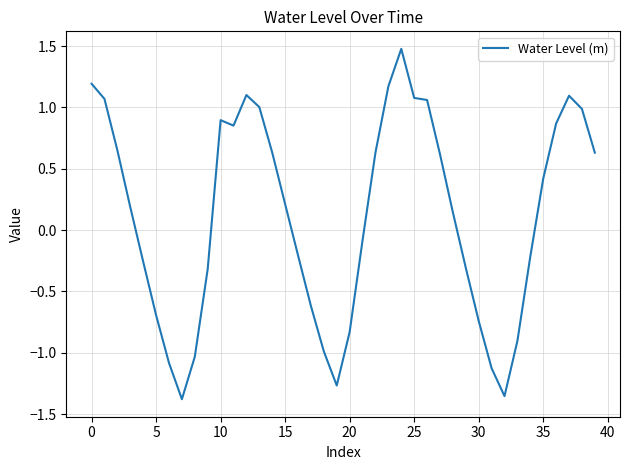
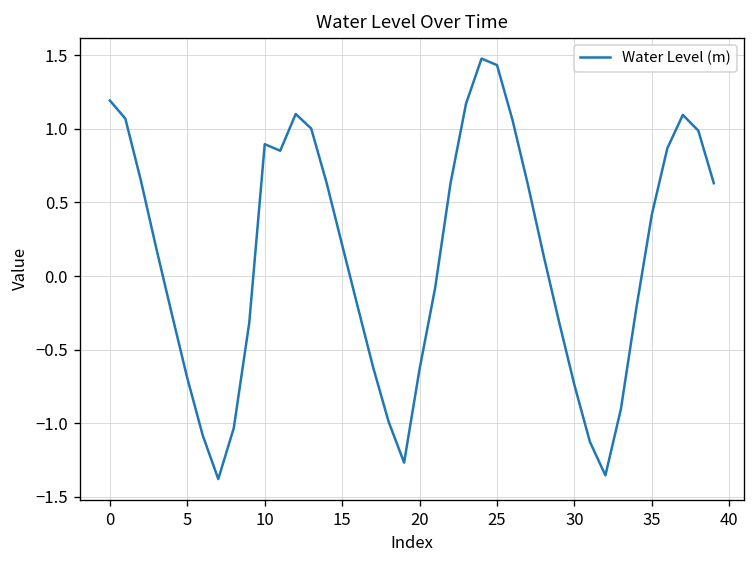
20: -0.83 -> -0.63
25: 1.08 -> 1.43
